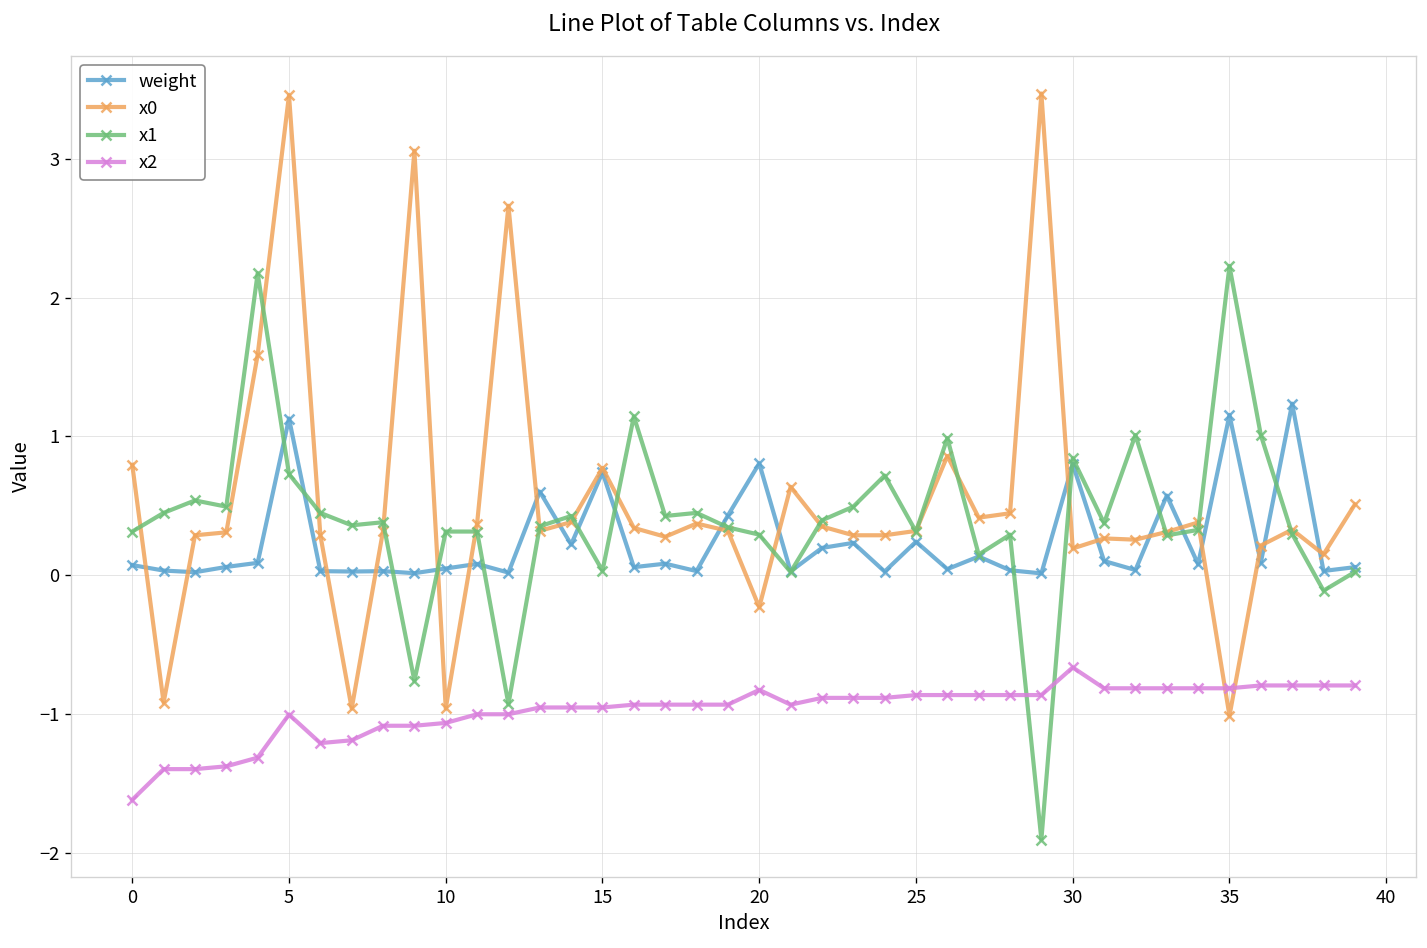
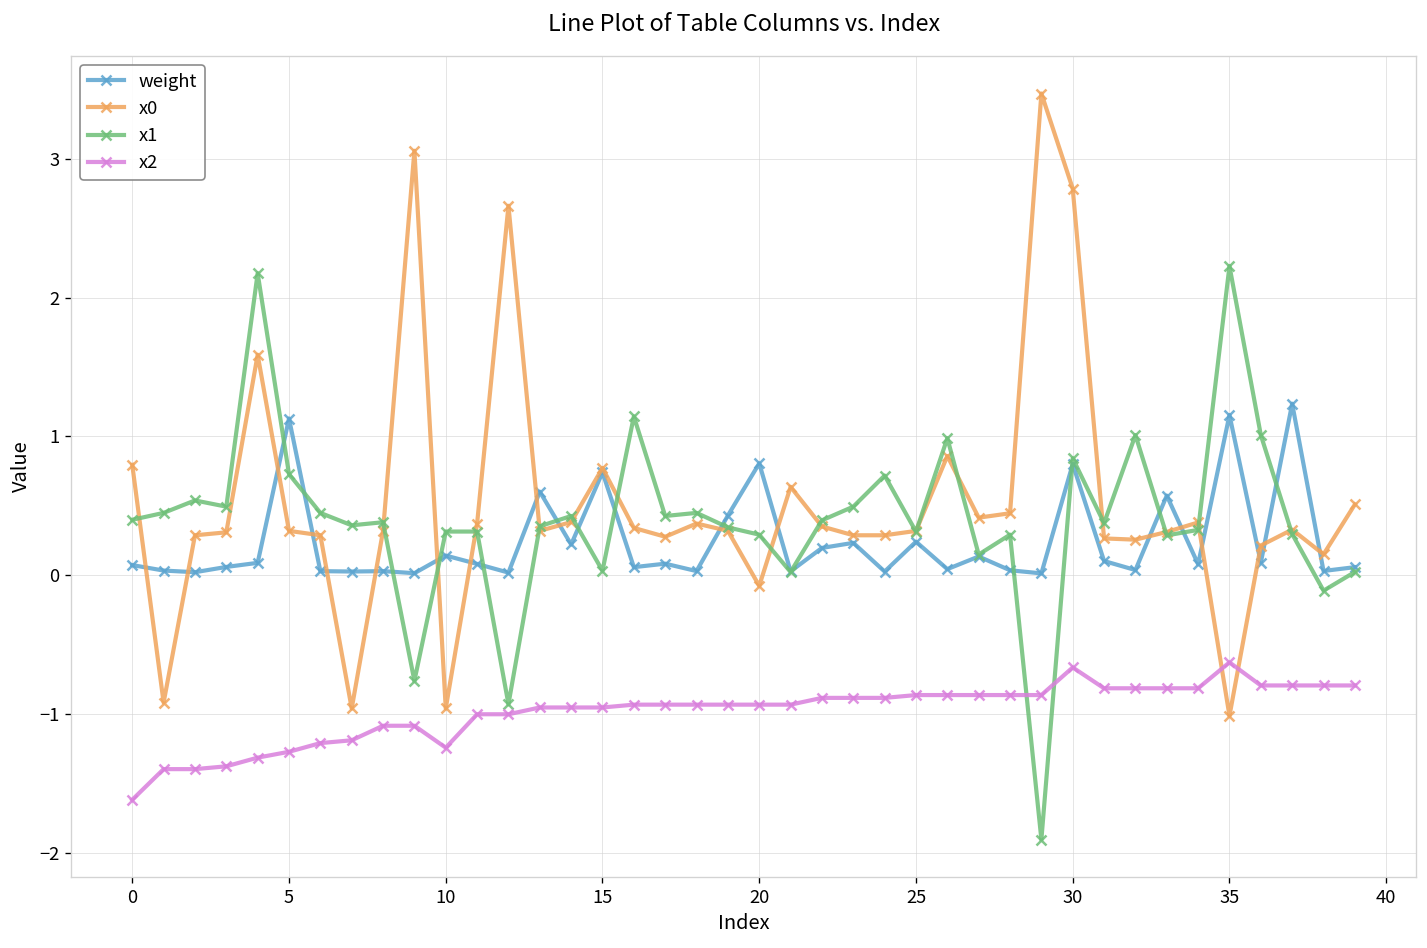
x1, 0: 0.31 -> 0.40
x0, 5: 3.46 -> 0.32
x2, 5: -1.00 -> -1.27
weight, 10: 0.05 -> 0.14
x2, 10: -1.07 -> -1.24
x0, 20: -0.23 -> -0.08
x2, 20: -0.83 -> -0.93
x0, 30: 0.19 -> 2.79
x2, 35: -0.82 -> -0.63
